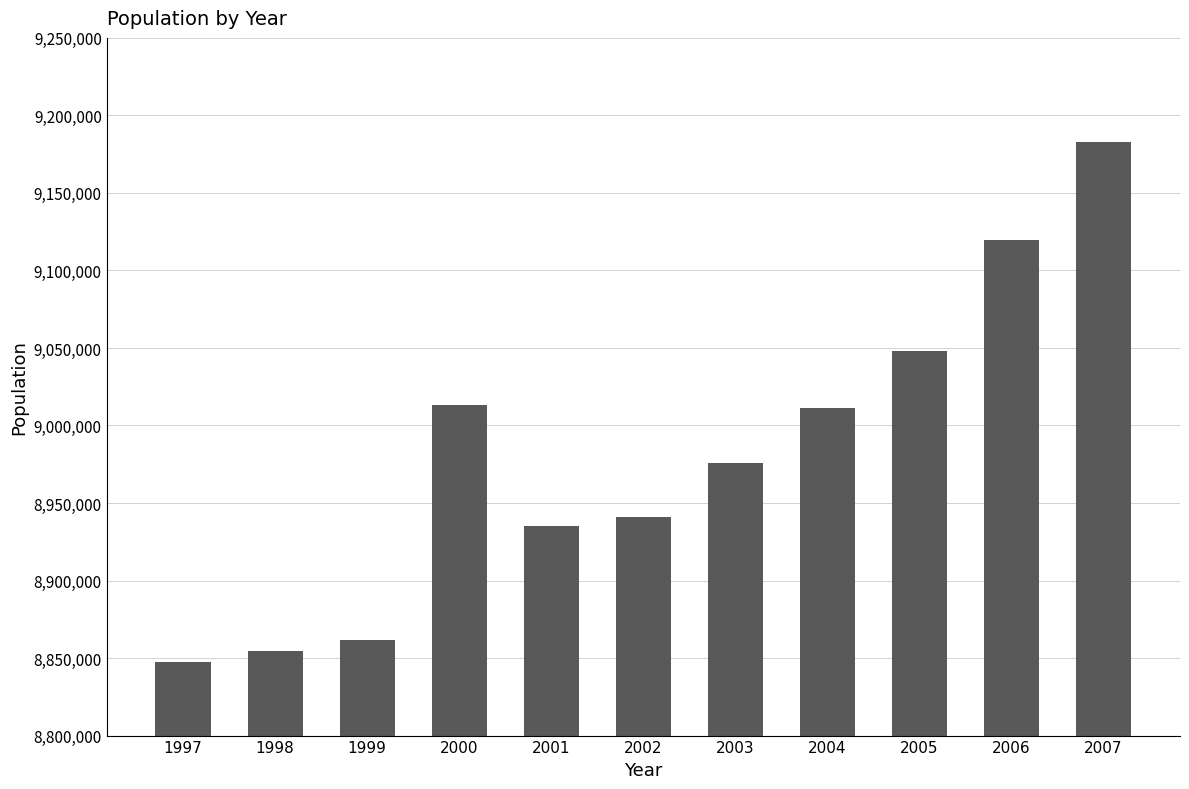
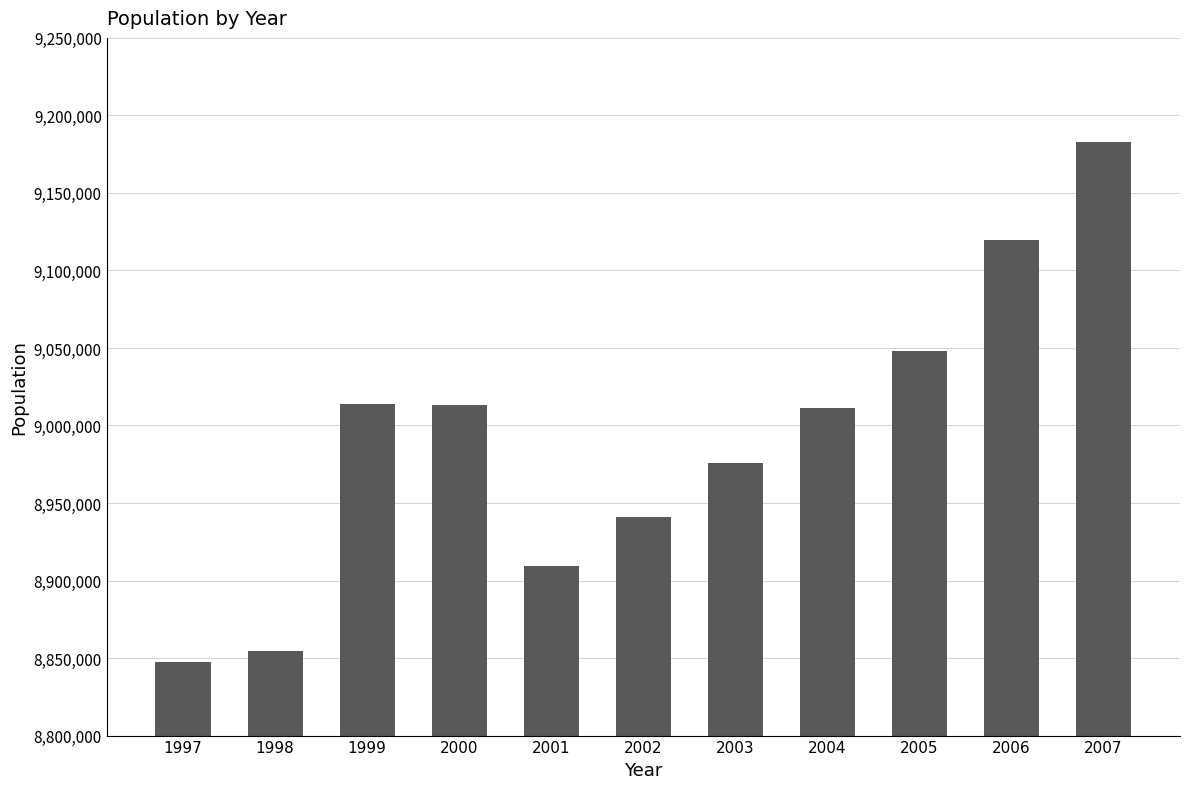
1999: 8,861,000 -> 9,014,000
2001: 8,935,000 -> 8,909,000
